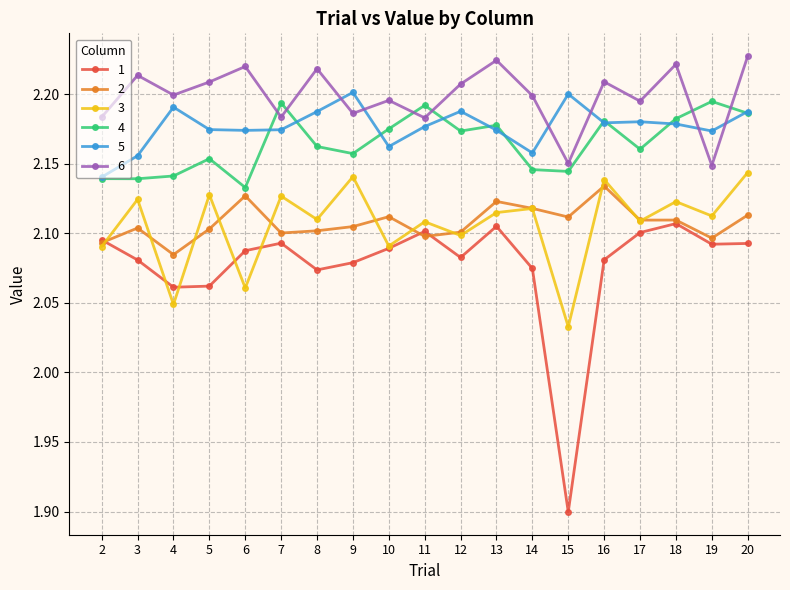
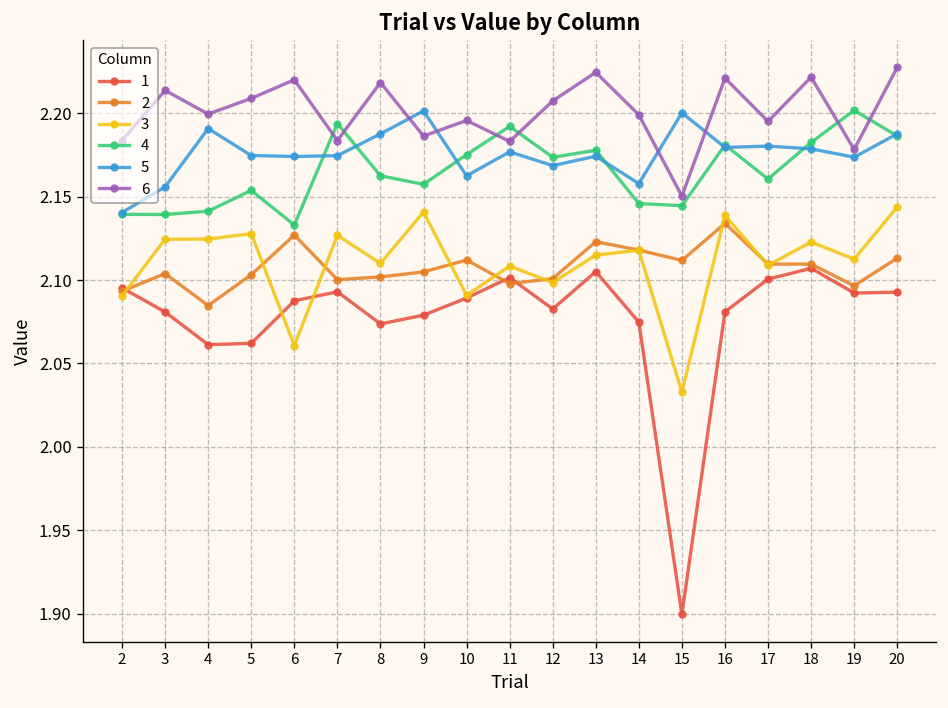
3, 4: 2.049 -> 2.125
5, 12: 2.188 -> 2.169
6, 16: 2.209 -> 2.221
4, 19: 2.195 -> 2.202
6, 19: 2.149 -> 2.178
